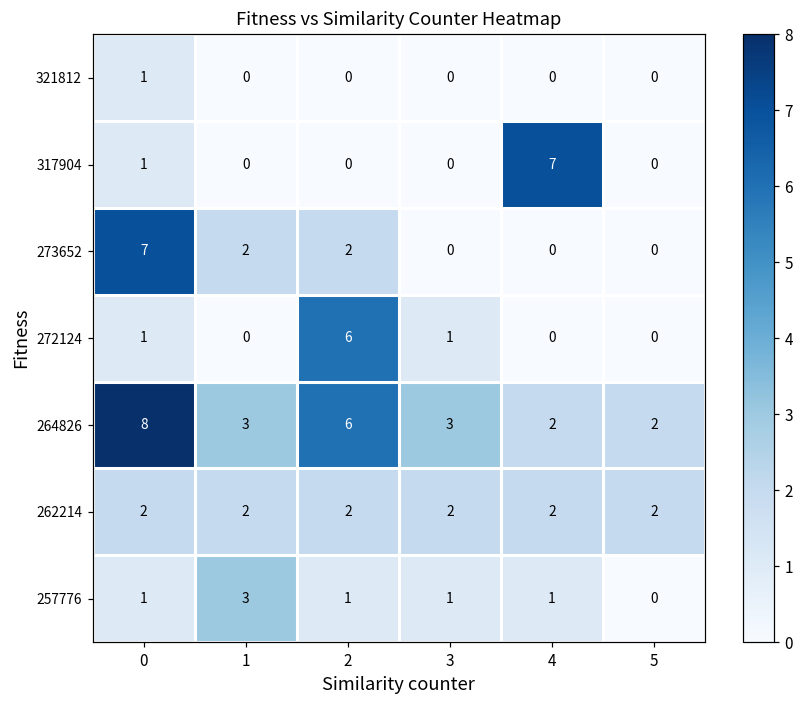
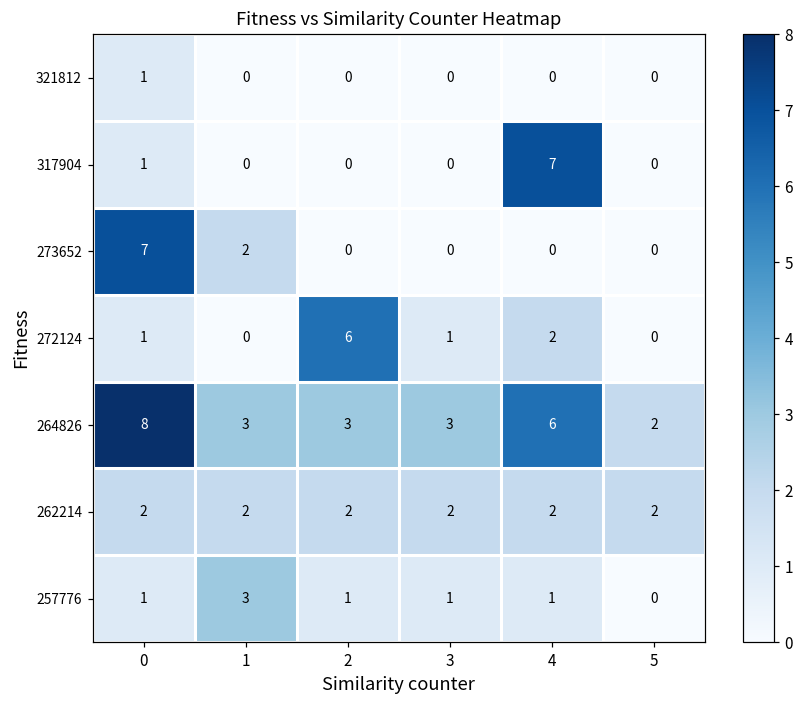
273652, 2: 2 -> 0
272124, 4: 0 -> 2
264826, 2: 6 -> 3
264826, 4: 2 -> 6
